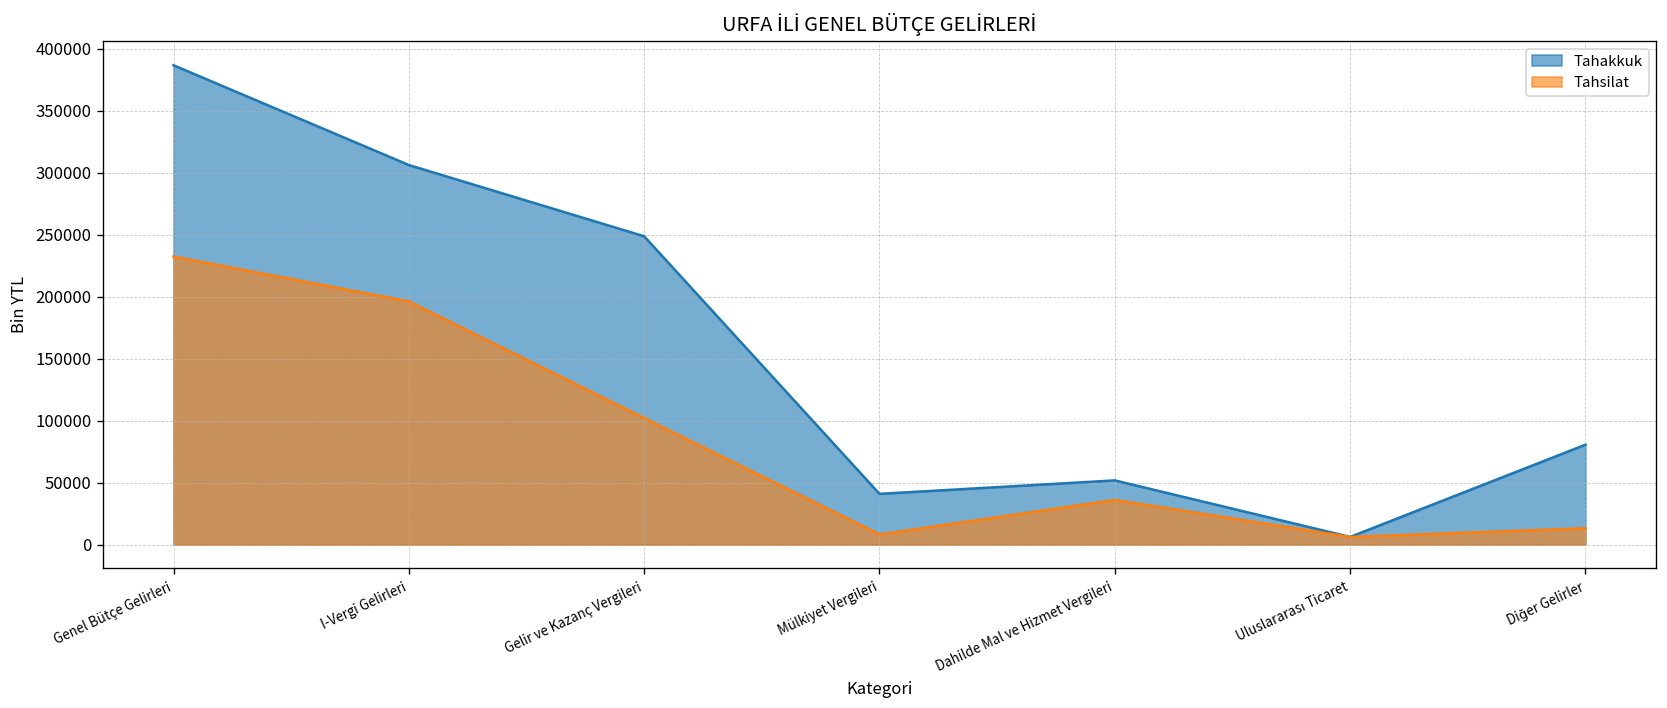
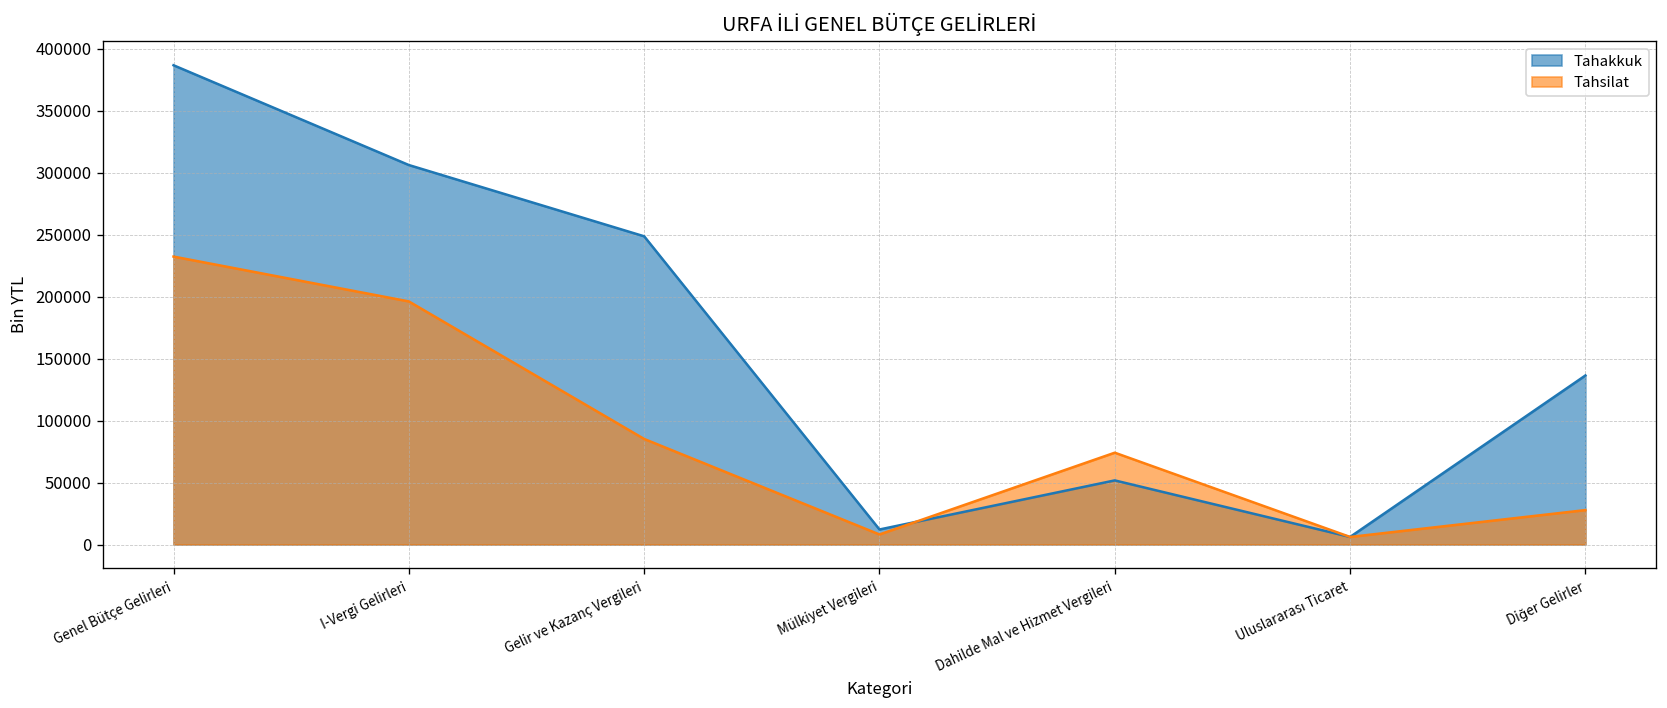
Tahsilat, Gelir ve Kazanç Vergileri: 102000 -> 85000
Tahakkuk, Mülkiyet Vergileri: 41000 -> 12000
Tahsilat, Dahilde Mal ve Hizmet Vergileri: 36000 -> 74000
Tahakkuk, Diğer Gelirler: 81000 -> 136000
Tahsilat, Diğer Gelirler: 13000 -> 28000
